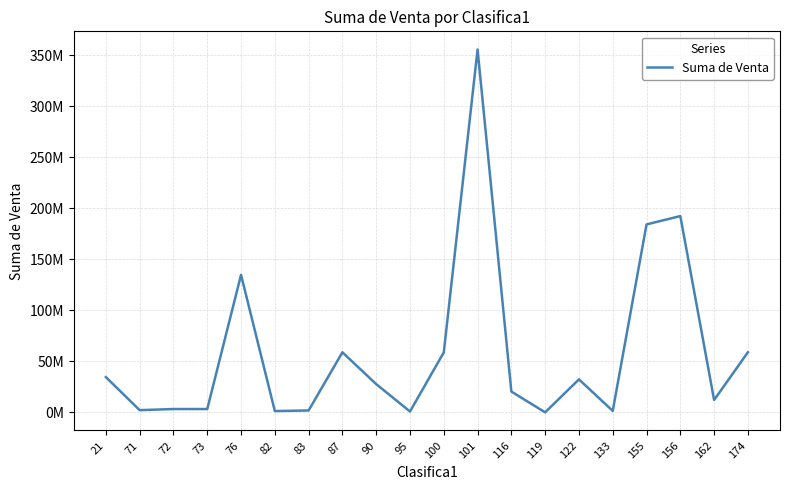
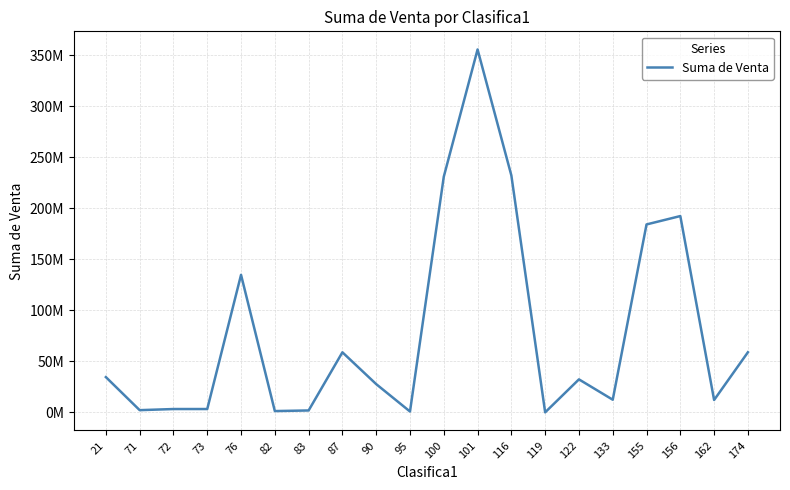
100: 59000000 -> 231000000
116: 20000000 -> 232000000
133: 1000000 -> 12000000
